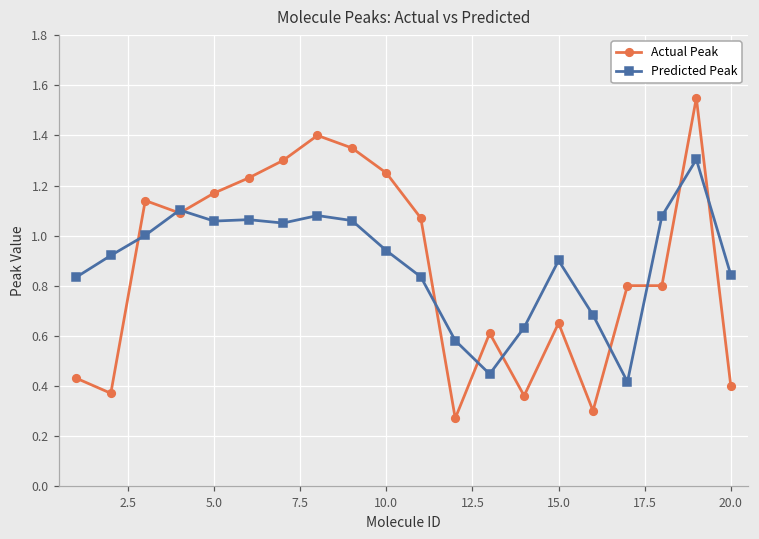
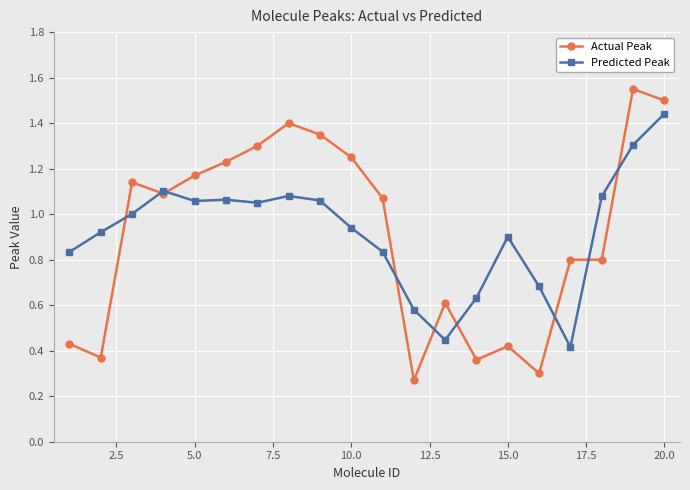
Actual Peak, 15.0: 0.65 -> 0.42
Actual Peak, 20.0: 0.4 -> 1.5
Predicted Peak, 20.0: 0.84 -> 1.44
